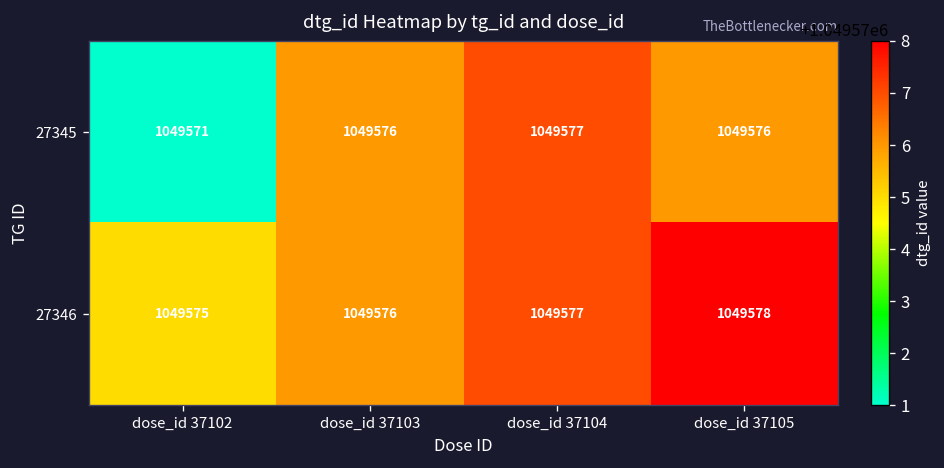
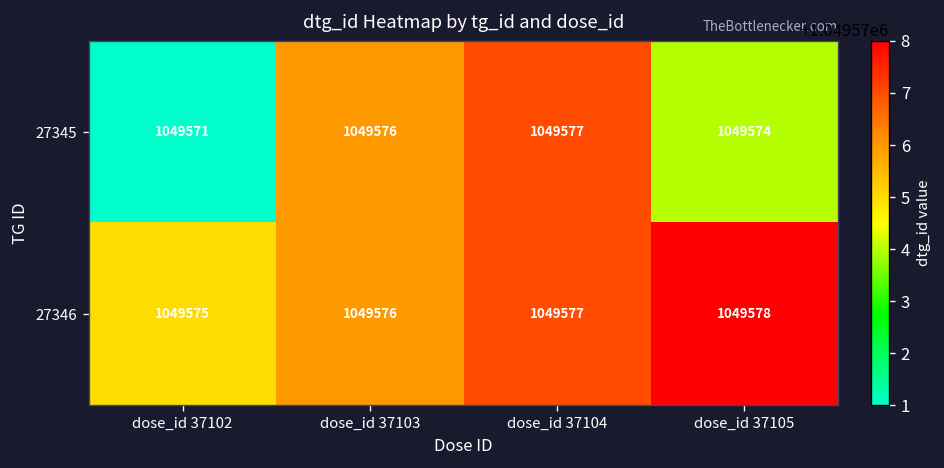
27345, dose_id 37105: 1049576 -> 1049574
